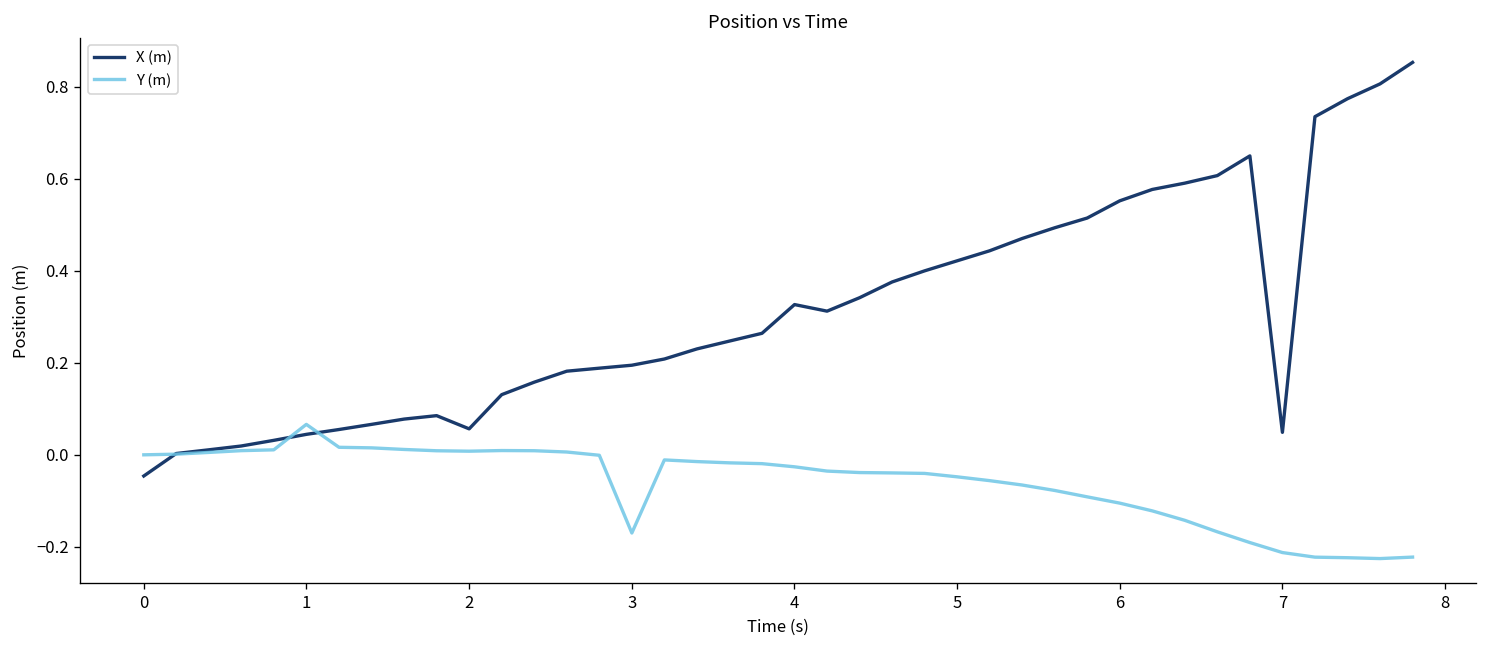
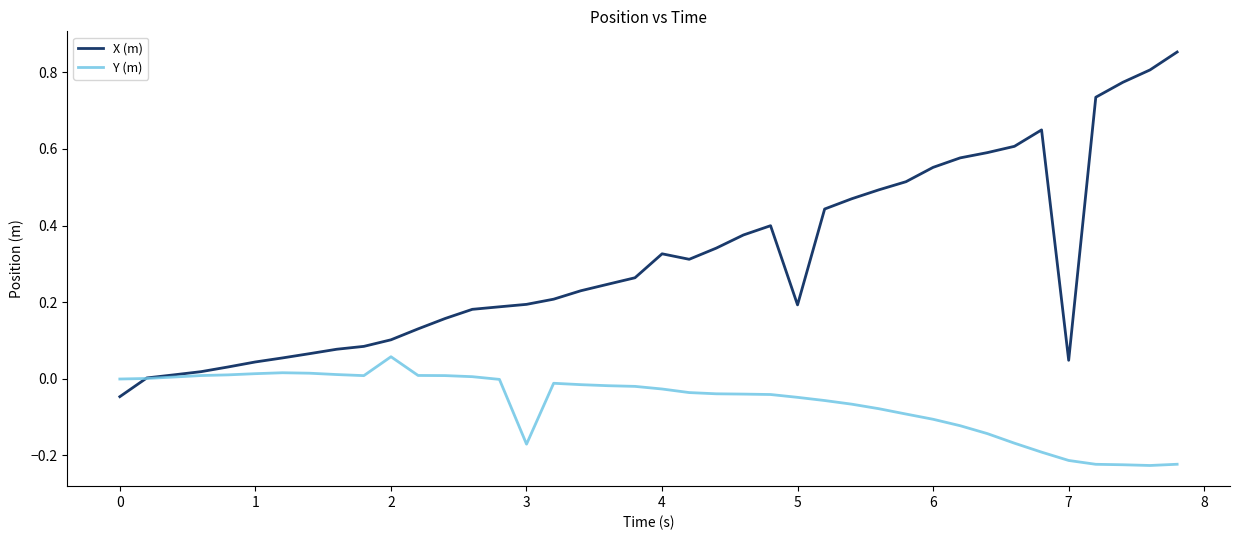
Y (m), 1: 0.07 -> 0.01
X (m), 2: 0.06 -> 0.10
Y (m), 2: 0.01 -> 0.06
X (m), 5: 0.42 -> 0.19
